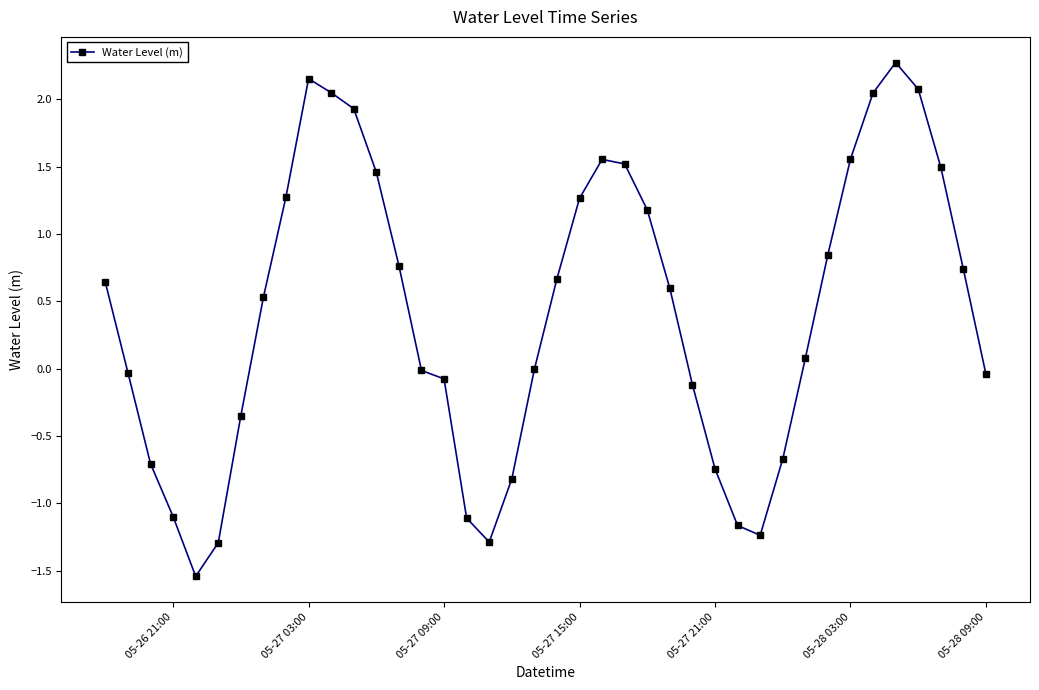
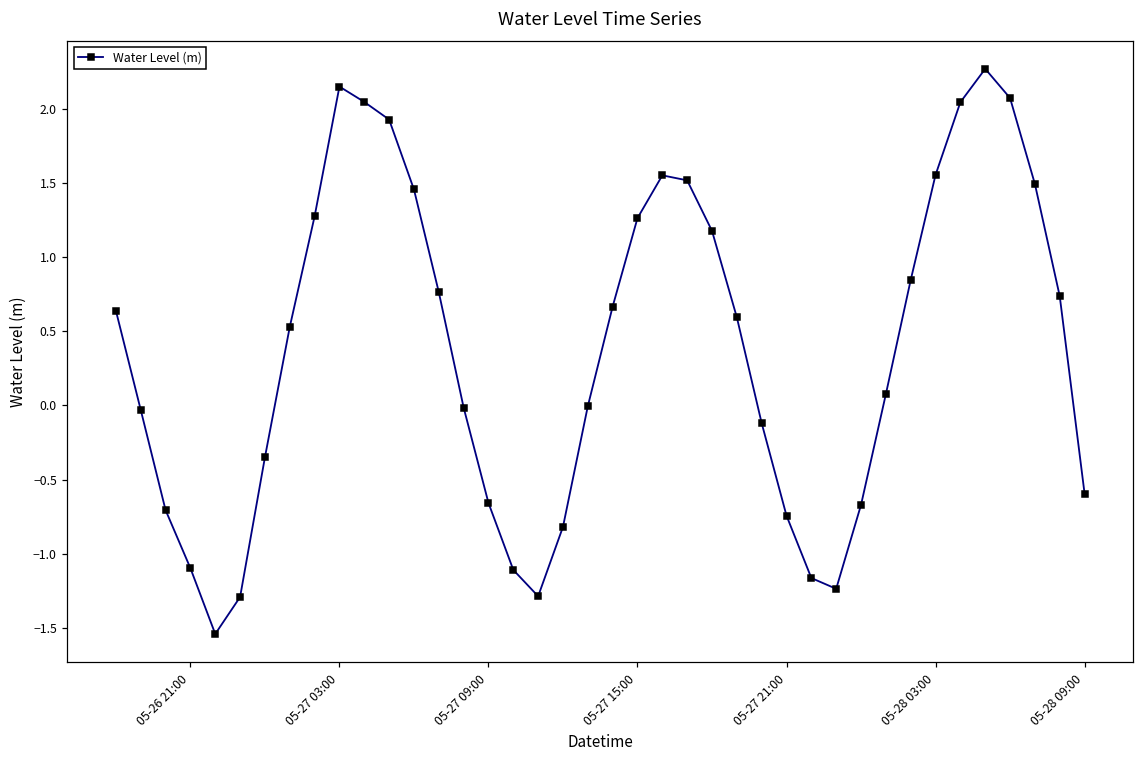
05-27 09:00: -0.08 -> -0.66
05-28 09:00: -0.04 -> -0.59
